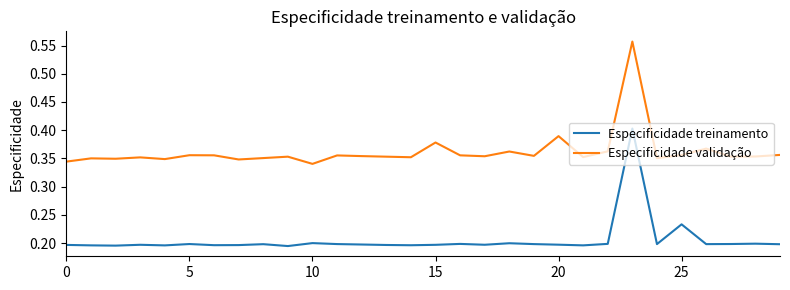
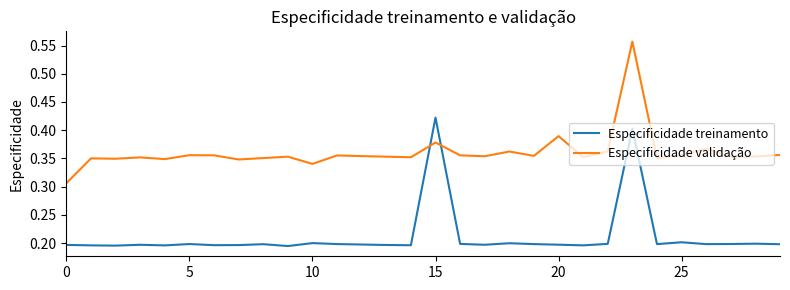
Especificidade validação, 0: 0.34 -> 0.31
Especificidade treinamento, 15: 0.20 -> 0.42
Especificidade treinamento, 25: 0.23 -> 0.20
